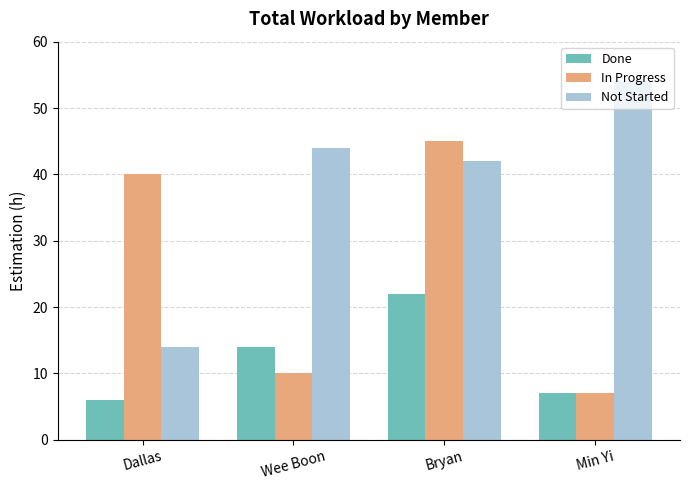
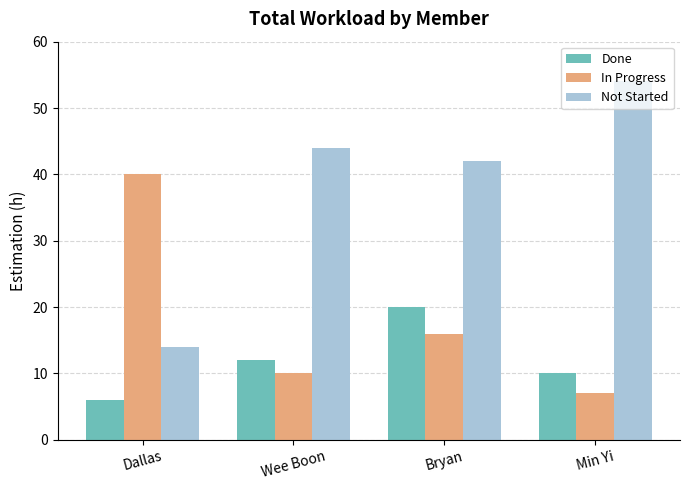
Done, Wee Boon: 14 -> 12
Done, Bryan: 22 -> 20
In Progress, Bryan: 45 -> 16
Done, Min Yi: 7 -> 10
